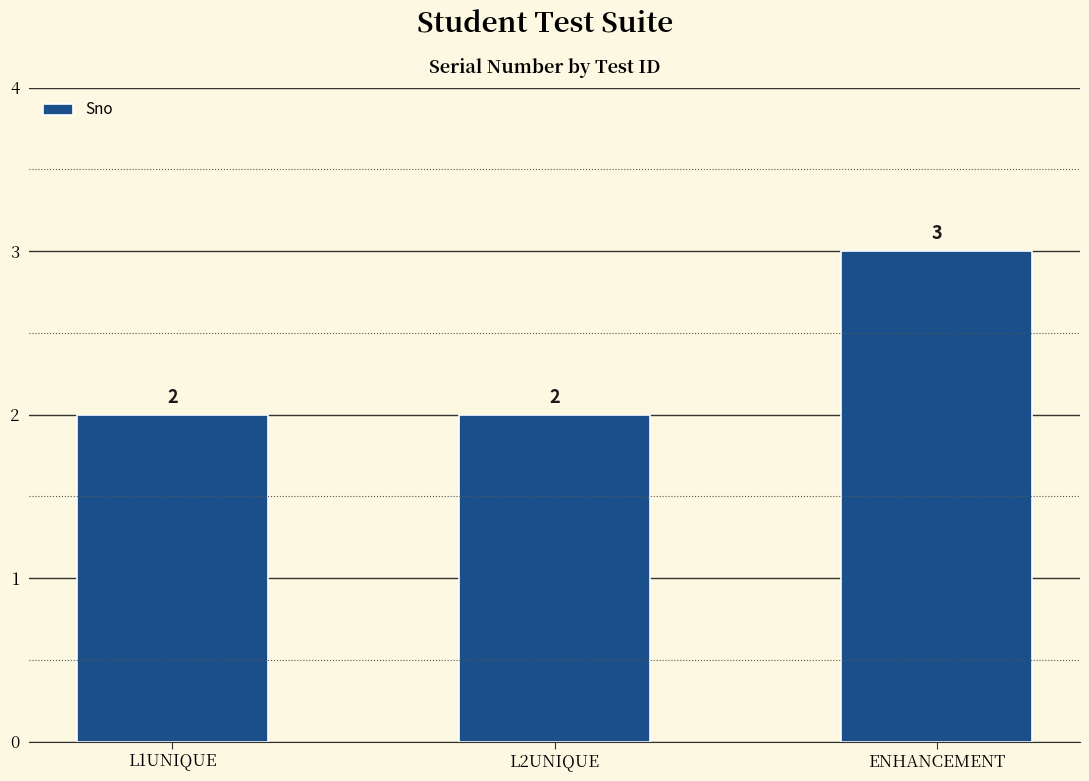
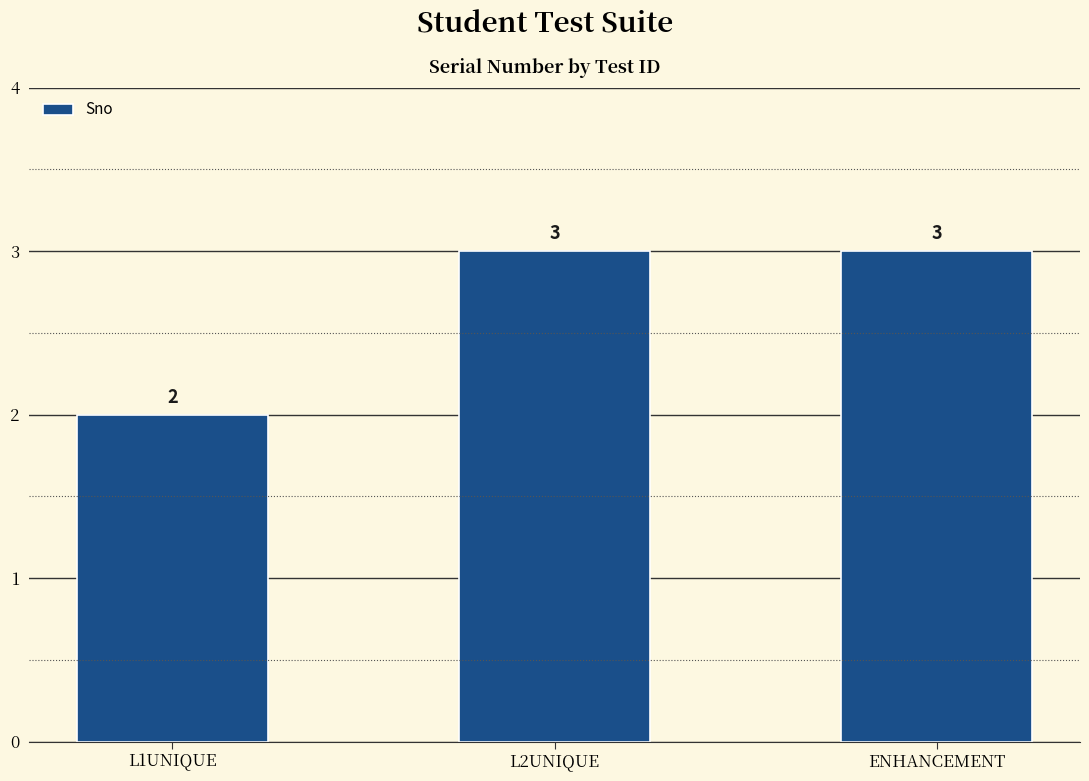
L2UNIQUE: 2 -> 3
